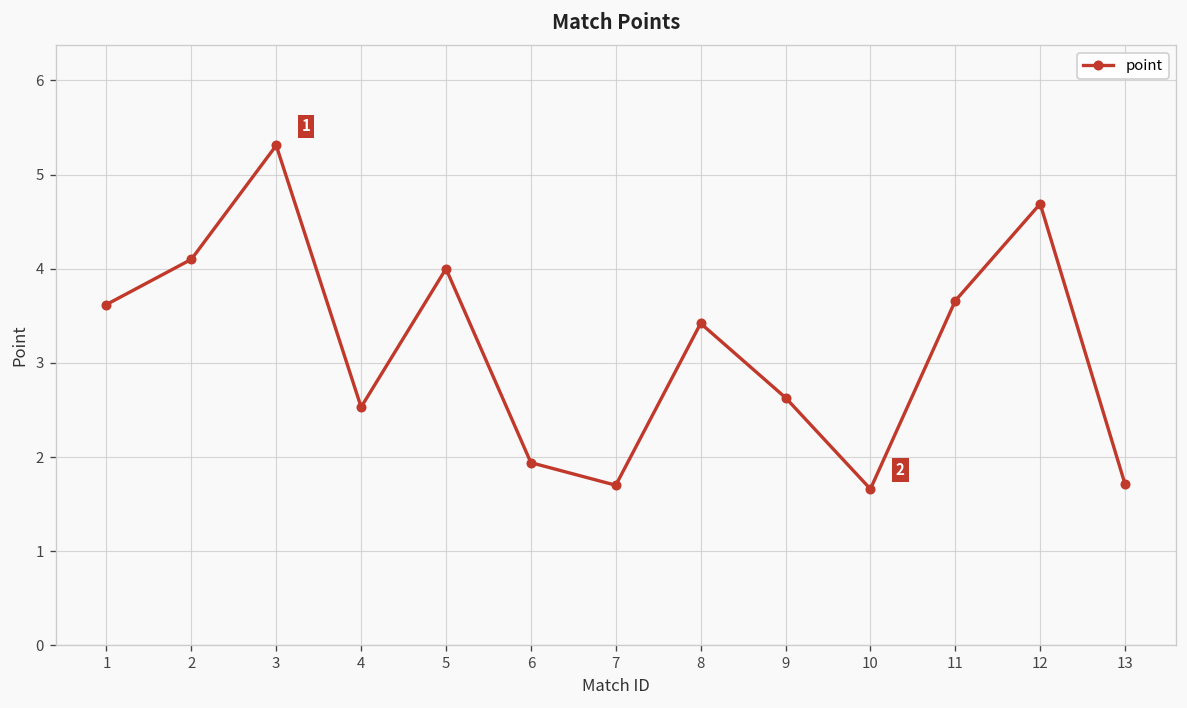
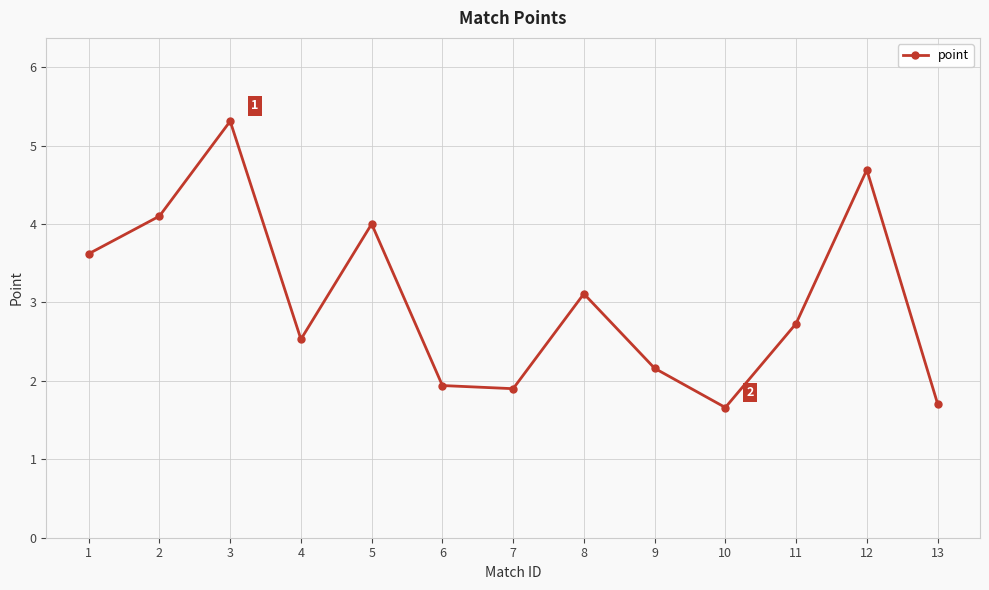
7: 1.7 -> 1.9
8: 3.4 -> 3.1
9: 2.6 -> 2.2
11: 3.7 -> 2.7
